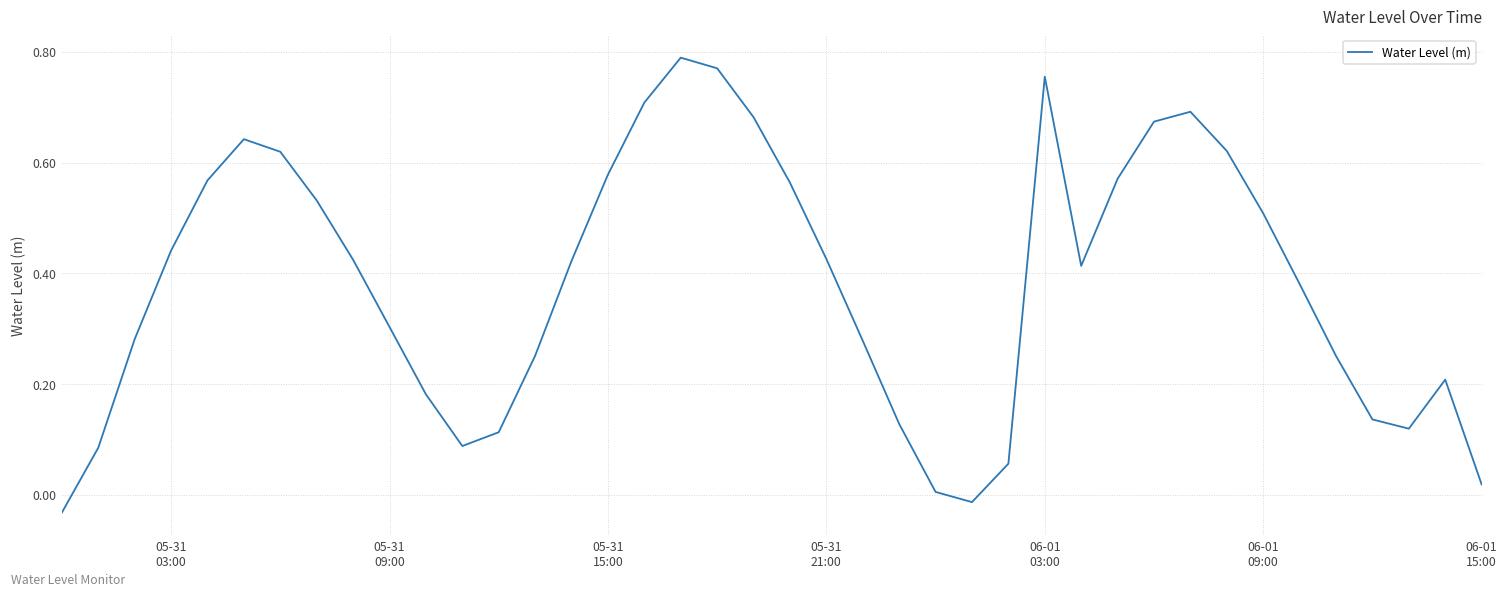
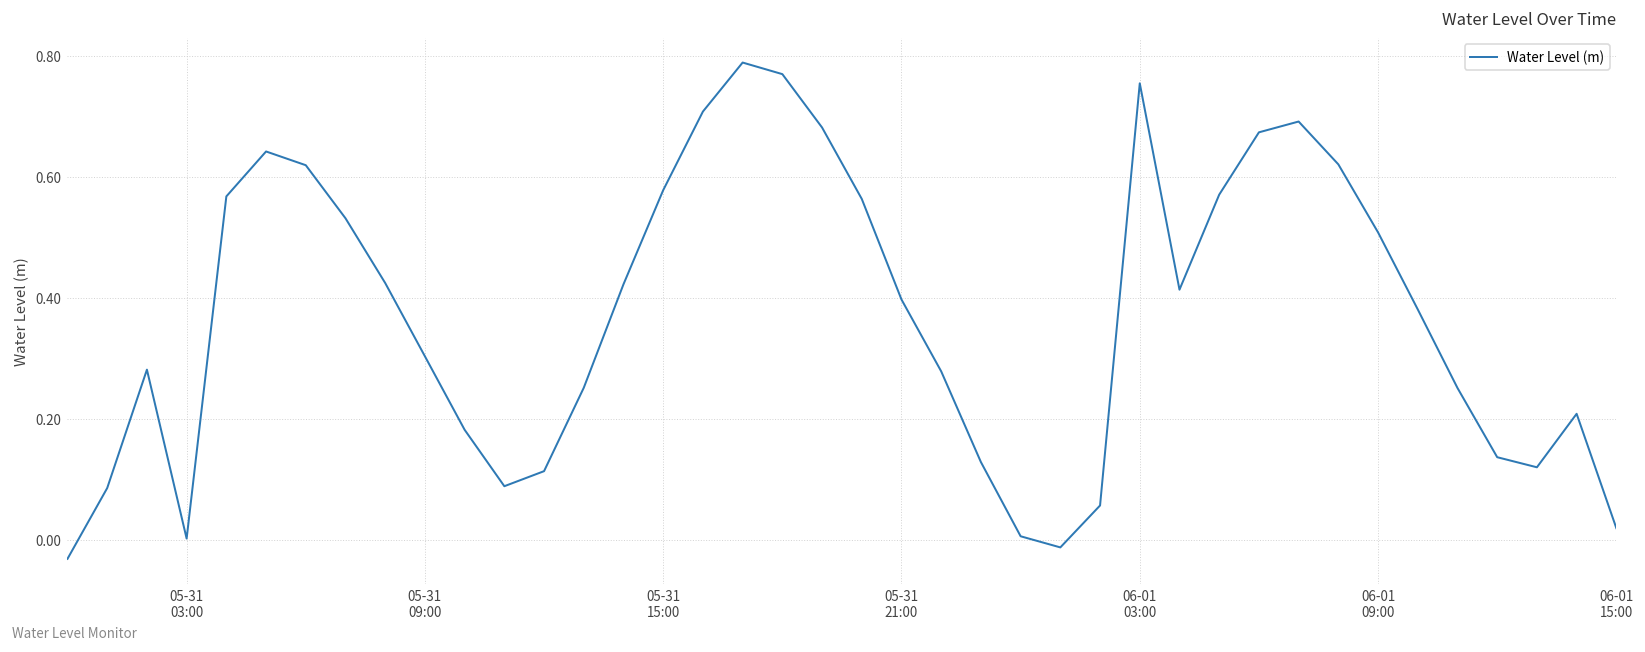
05-31 03:00: 0.44 -> 0.00
05-31 21:00: 0.43 -> 0.40
